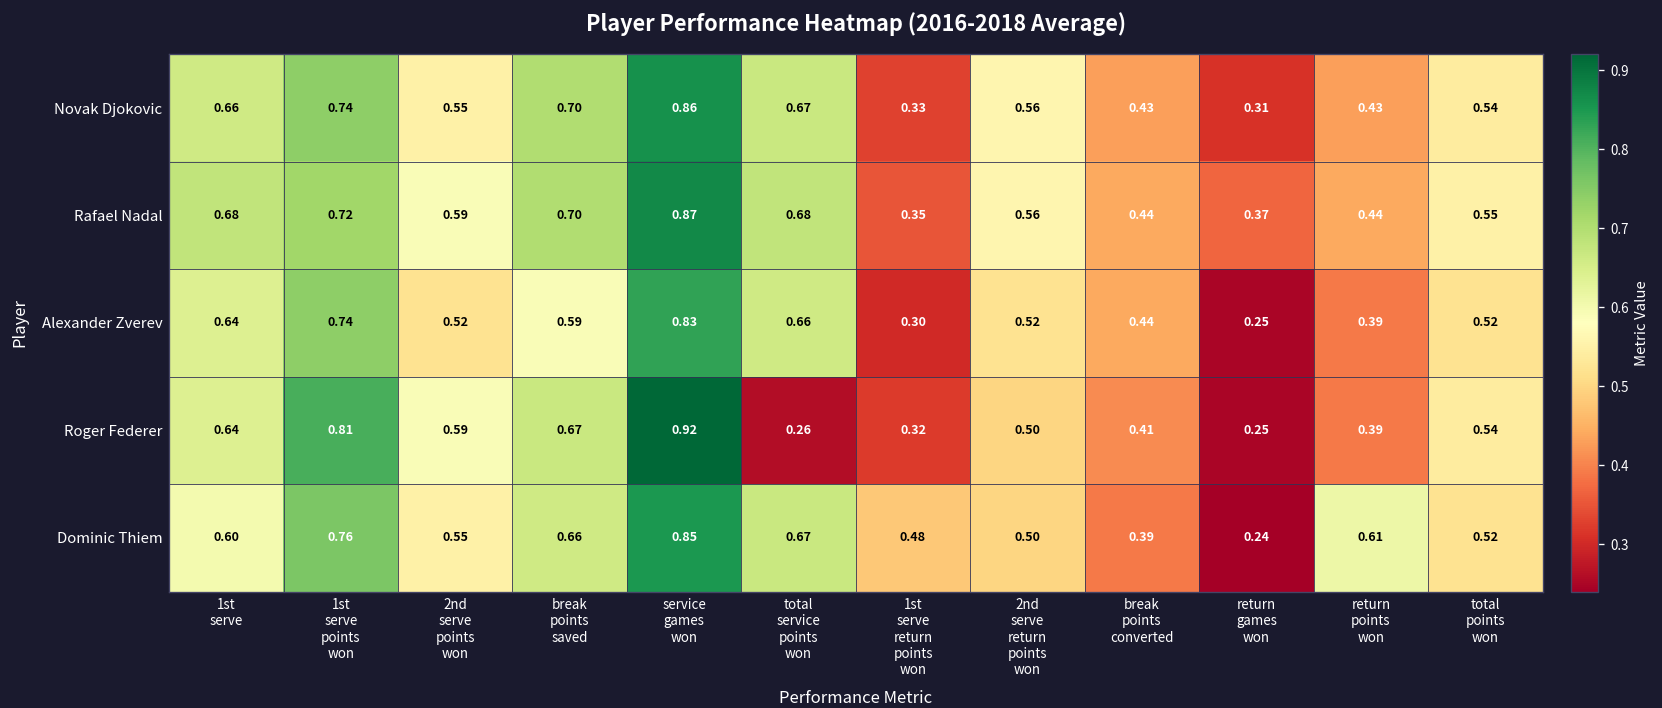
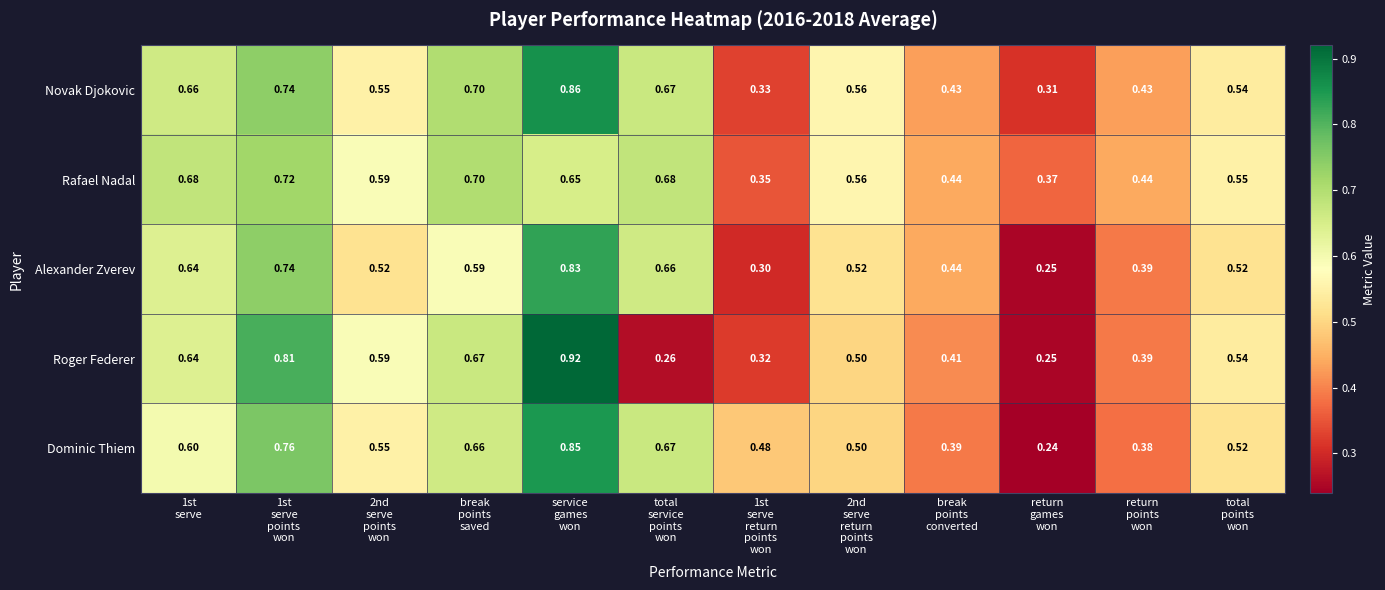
Rafael Nadal, service games won: 0.87 -> 0.65
Dominic Thiem, return points won: 0.61 -> 0.38
